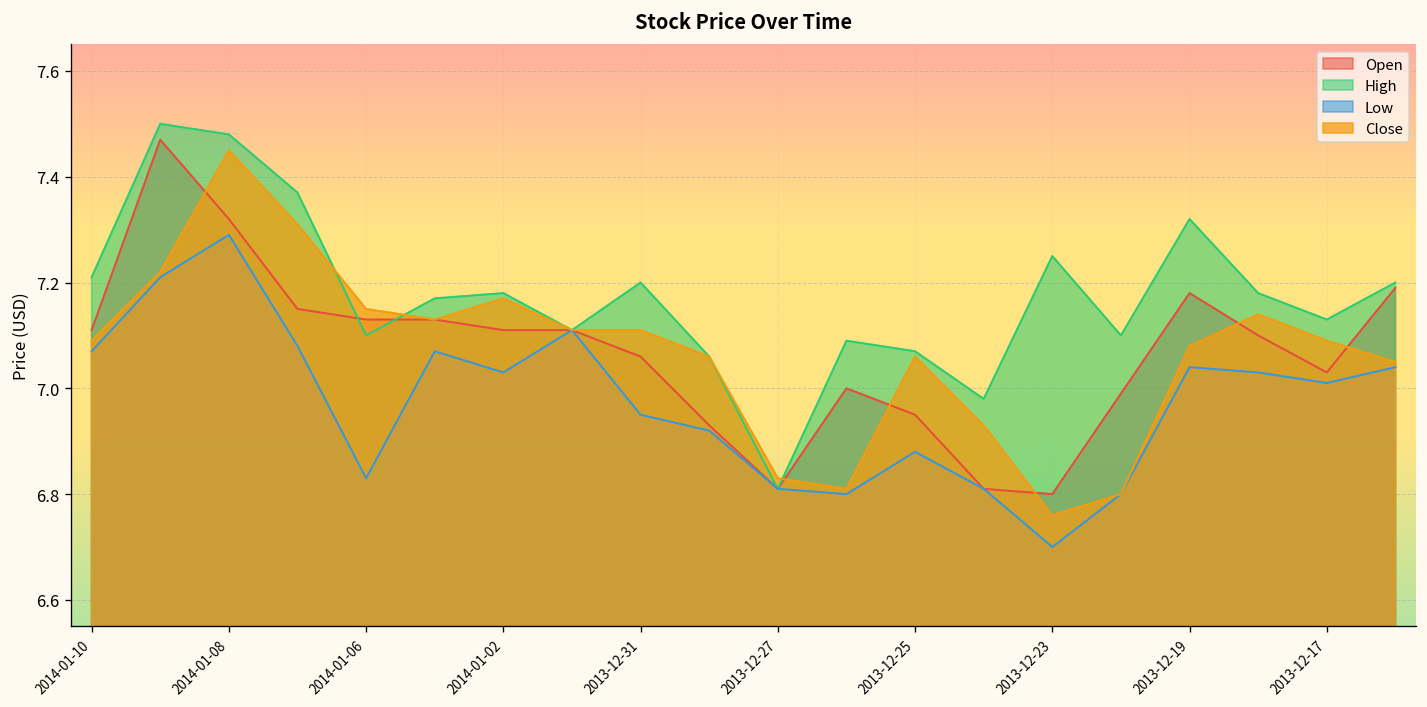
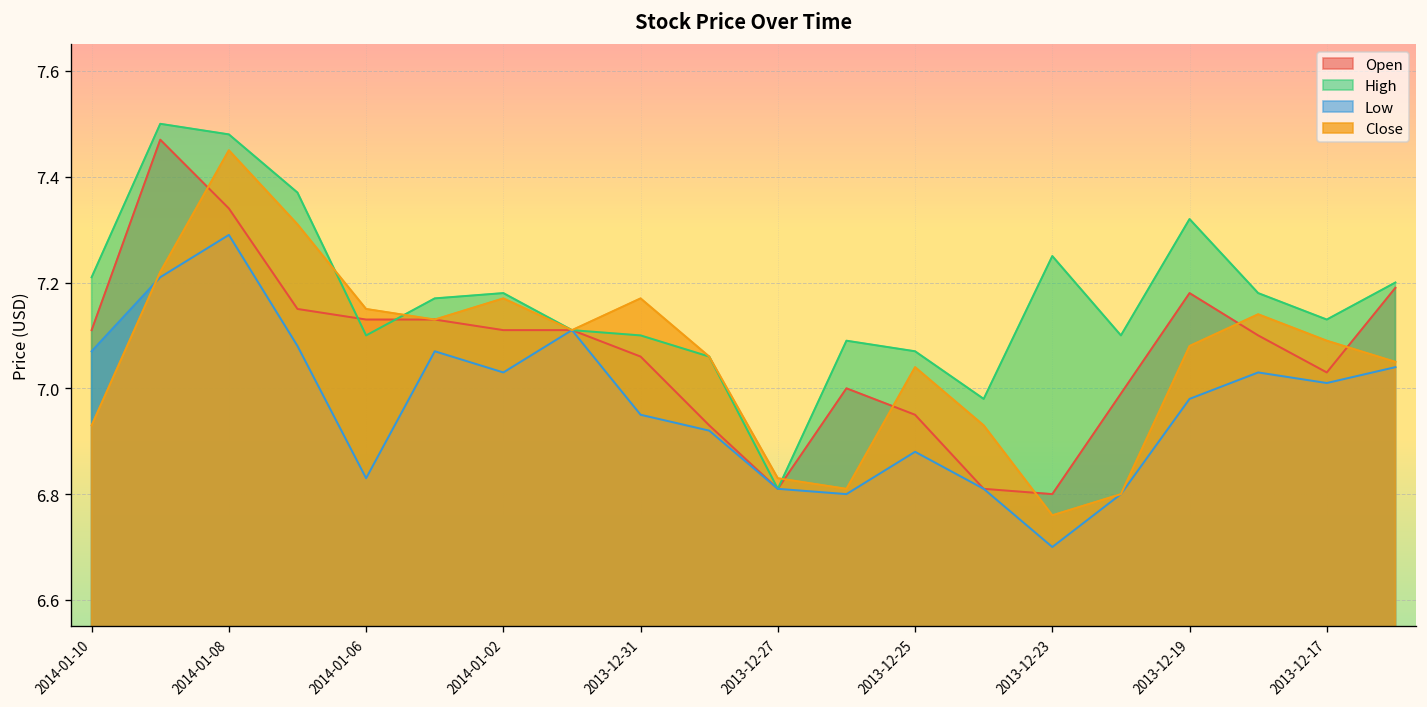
Close, 2014-01-10: 7.09 -> 6.93
Open, 2014-01-08: 7.32 -> 7.34
High, 2013-12-31: 7.2 -> 7.1
Close, 2013-12-31: 7.11 -> 7.17
Close, 2013-12-25: 7.06 -> 7.04
Low, 2013-12-19: 7.04 -> 6.98
